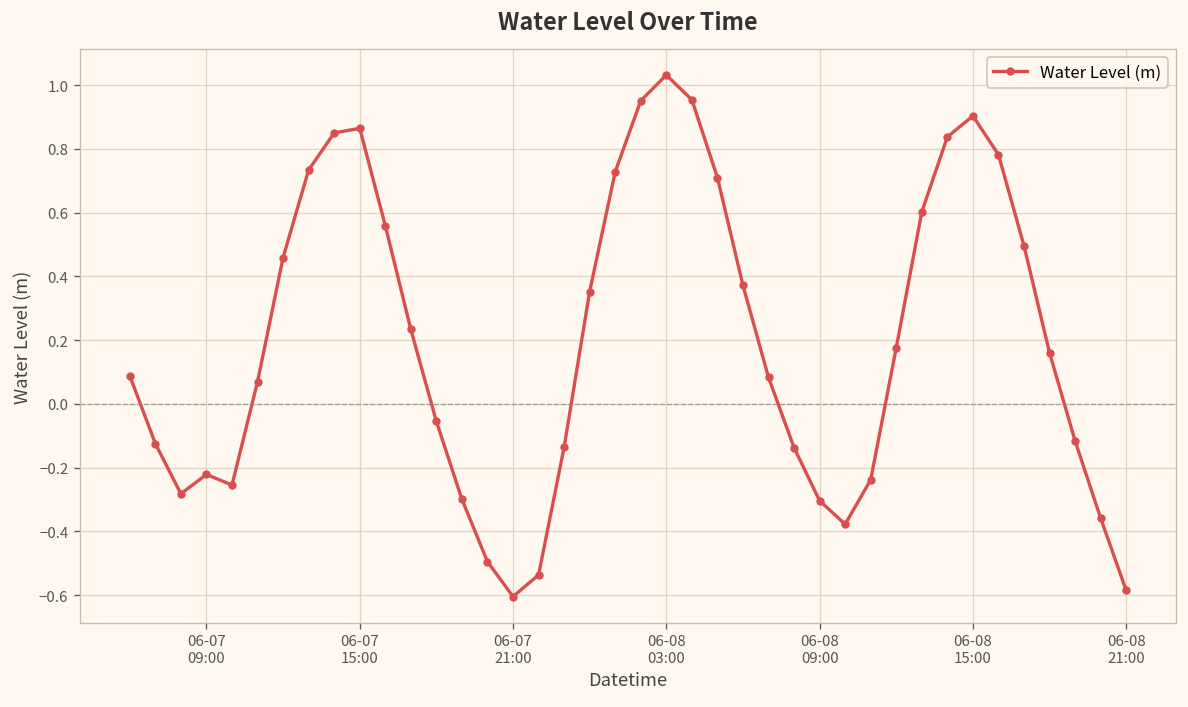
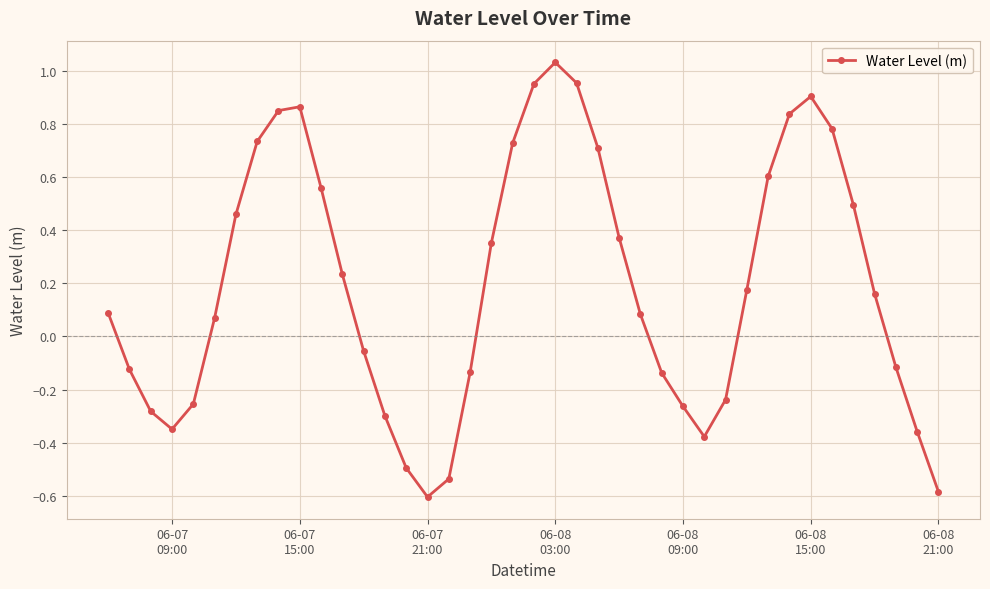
06-07 09:00: -0.22 -> -0.35
06-08 09:00: -0.30 -> -0.26
